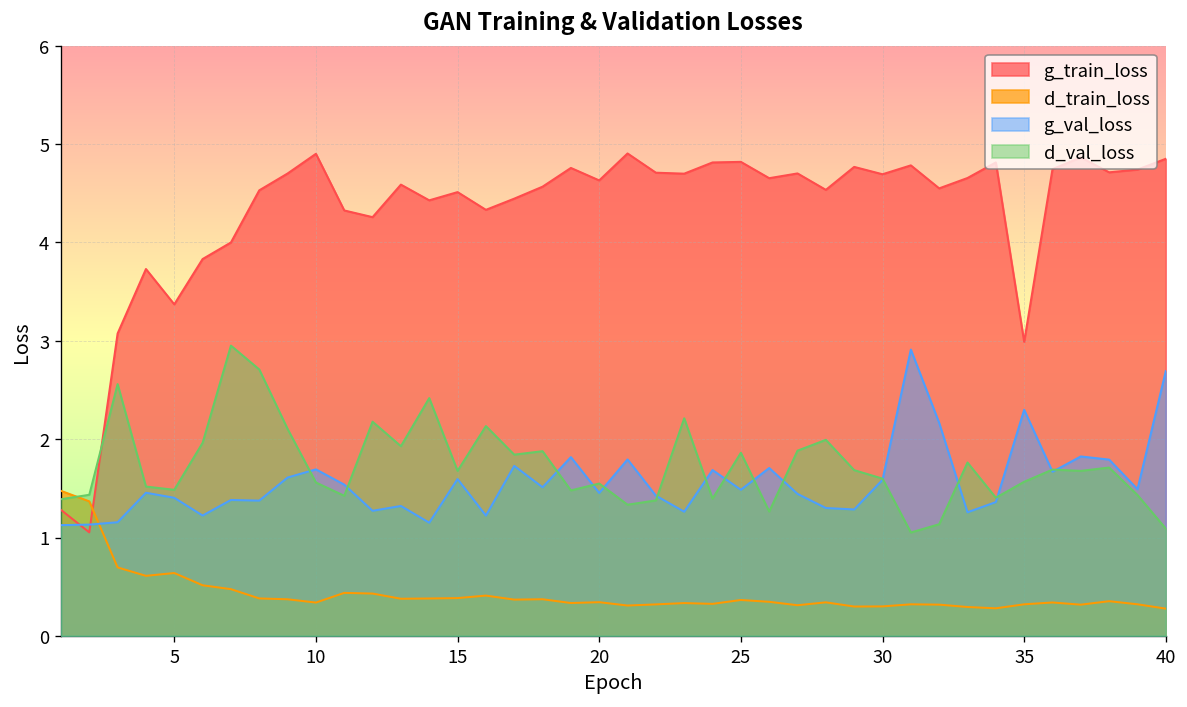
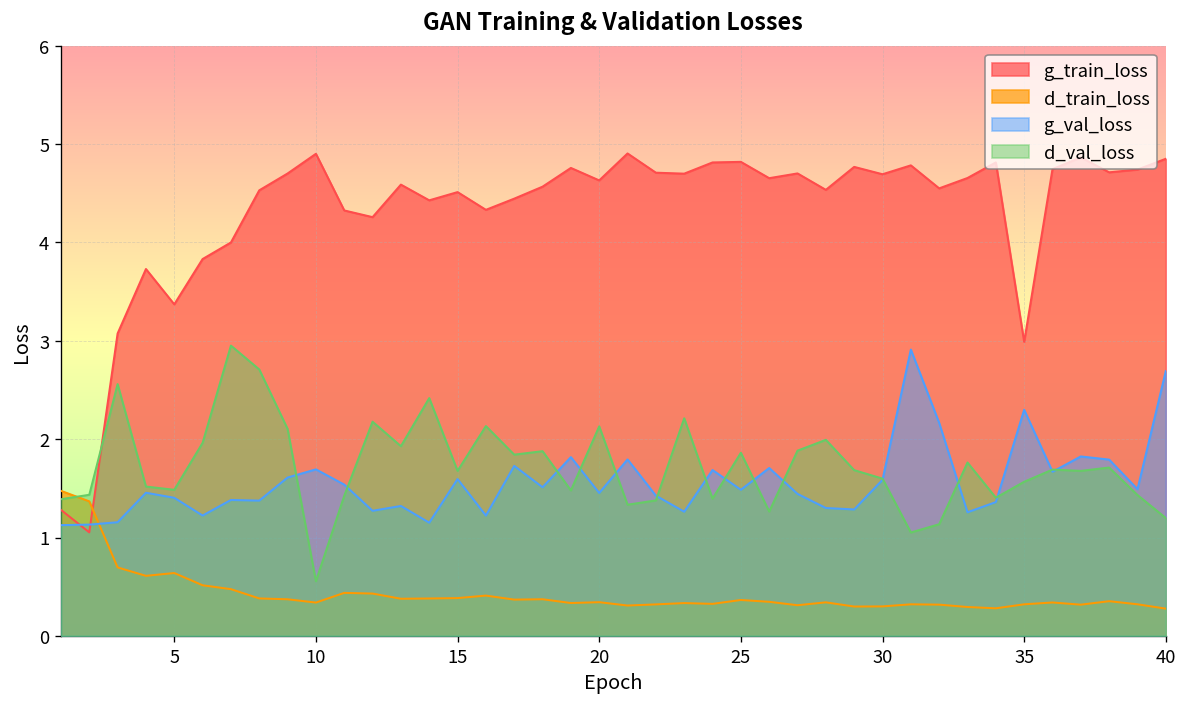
d_val_loss, 10: 1.6 -> 0.6
d_val_loss, 20: 1.5 -> 2.1
d_val_loss, 40: 1.1 -> 1.2
